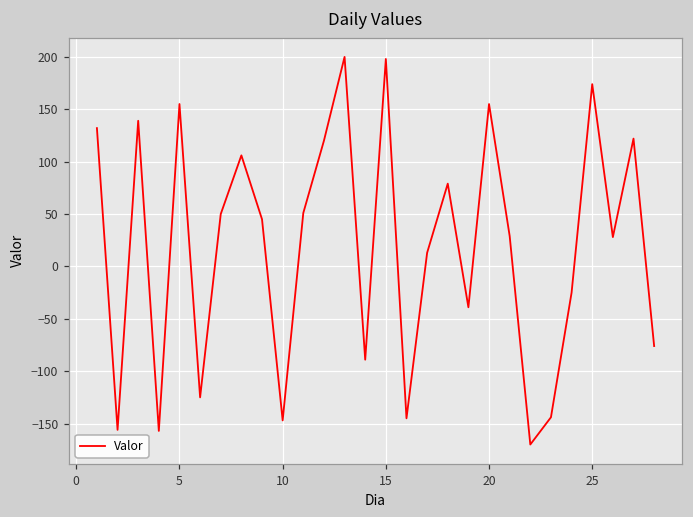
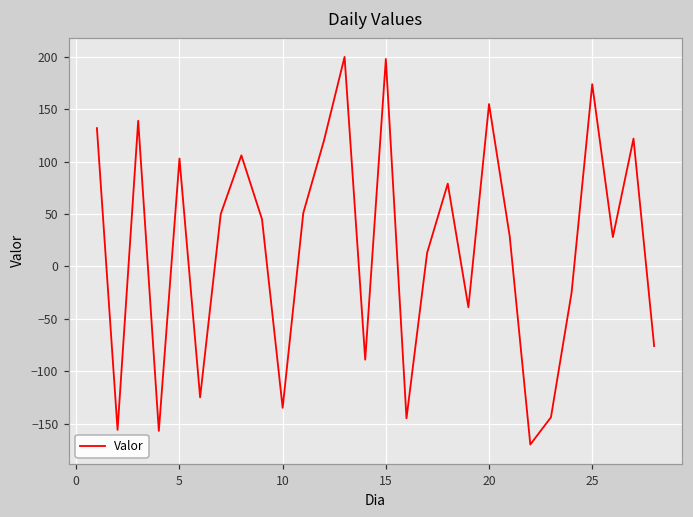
5: 160 -> 100
10: -150 -> -140
